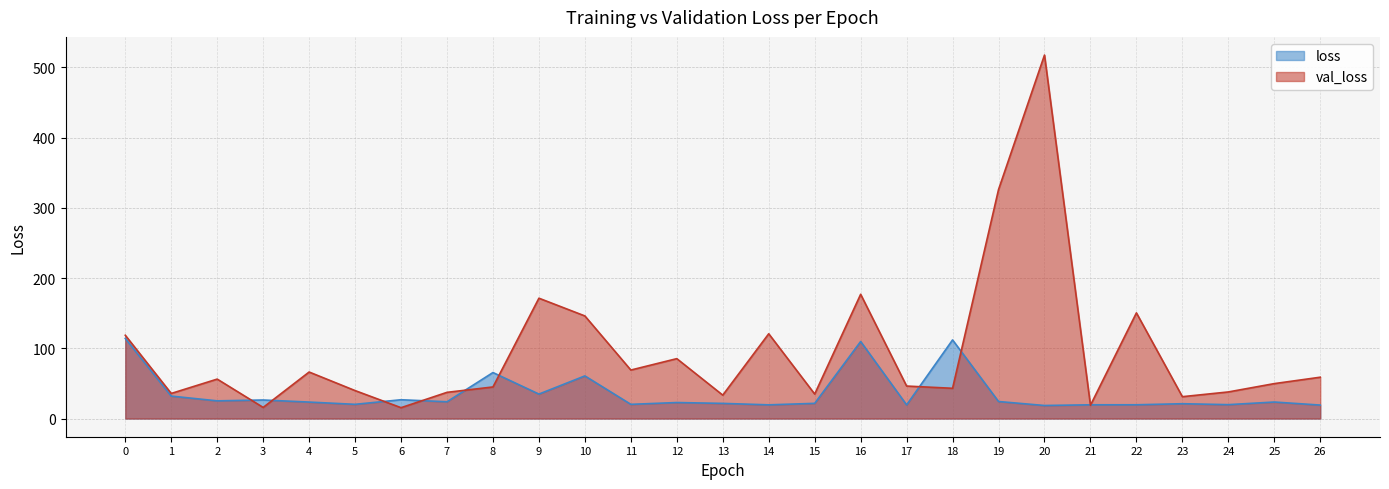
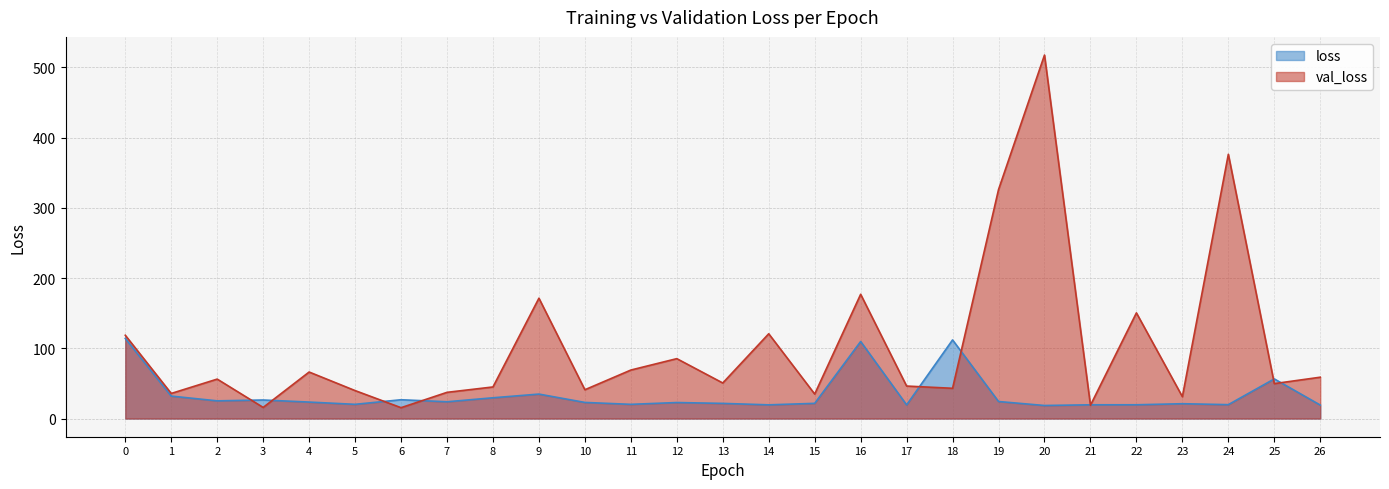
loss, 8: 70 -> 30
loss, 10: 60 -> 20
val_loss, 10: 150 -> 40
val_loss, 13: 30 -> 50
val_loss, 24: 40 -> 380
loss, 25: 20 -> 60
